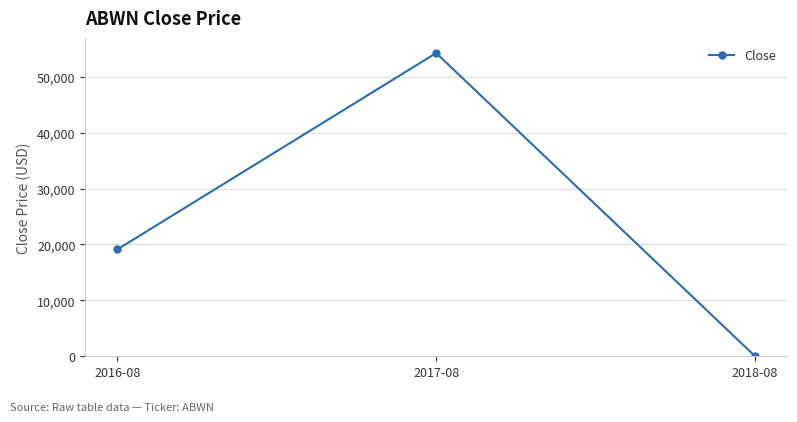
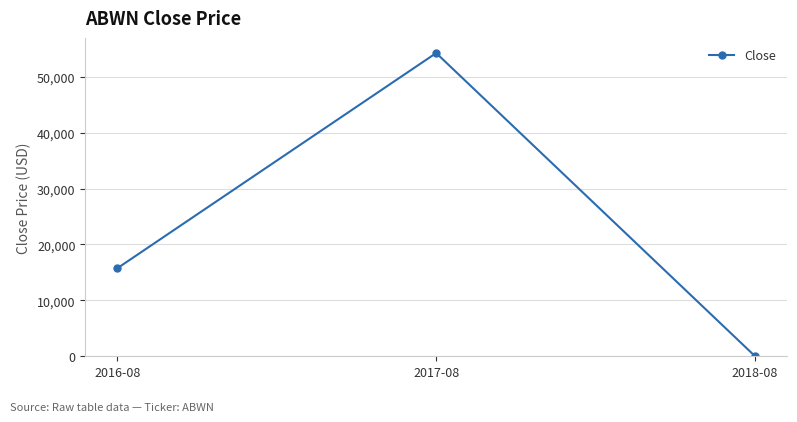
2016-08: 19,000 -> 16,000
